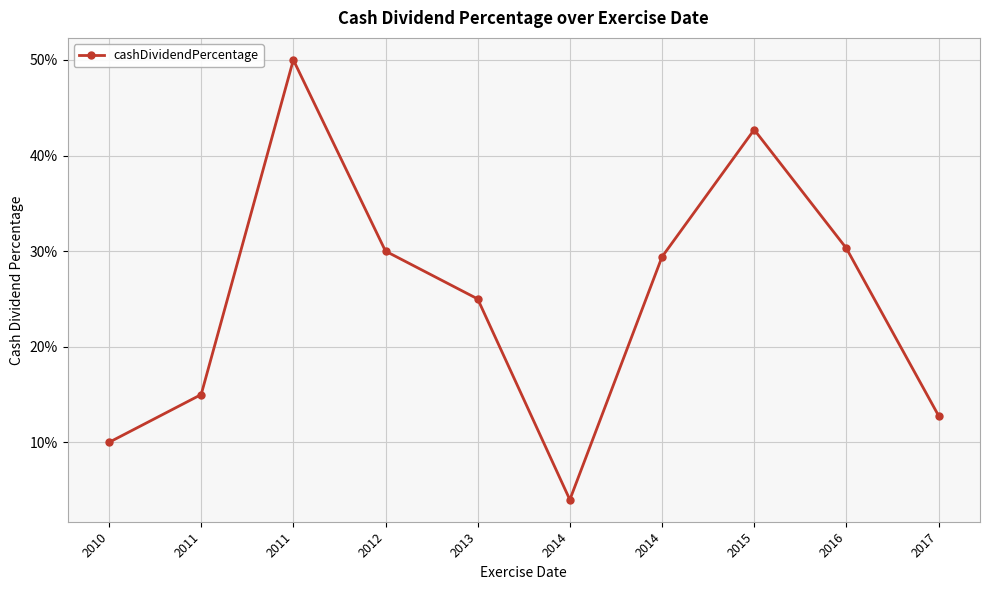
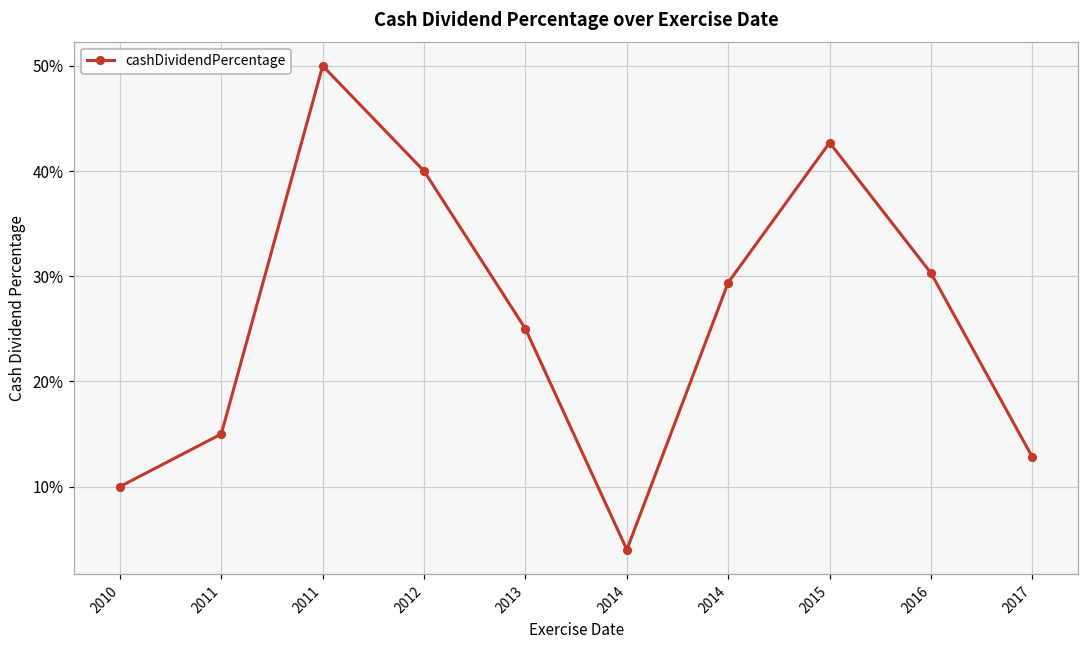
2012: 30% -> 40%
